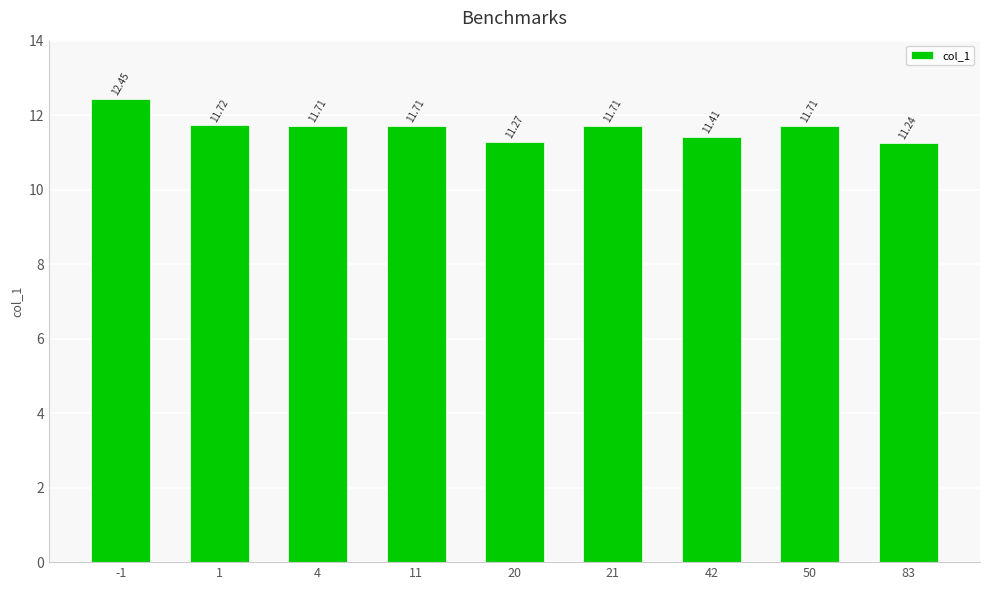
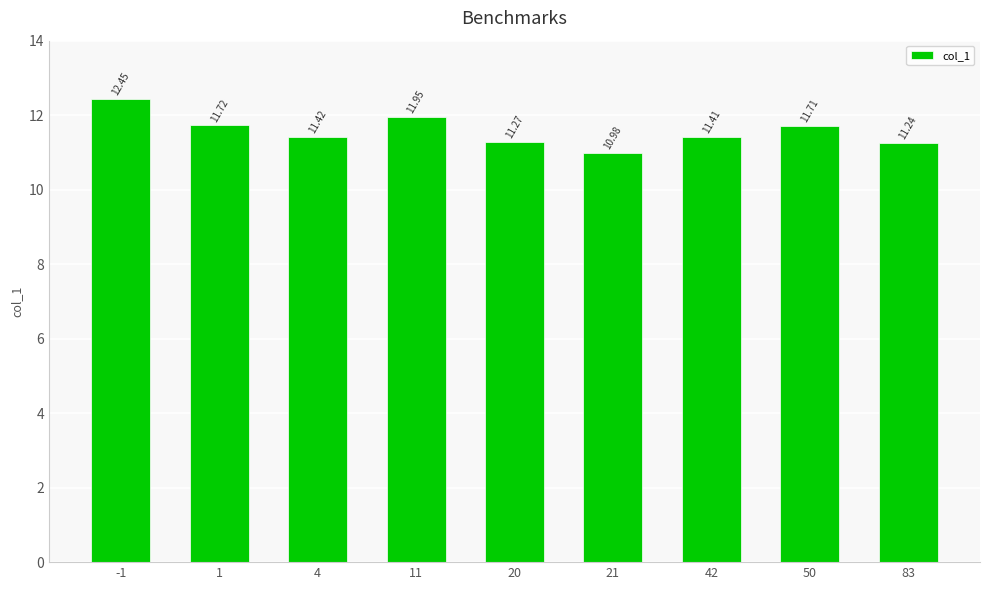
4: 11.71 -> 11.42
11: 11.71 -> 11.95
21: 11.71 -> 10.98
